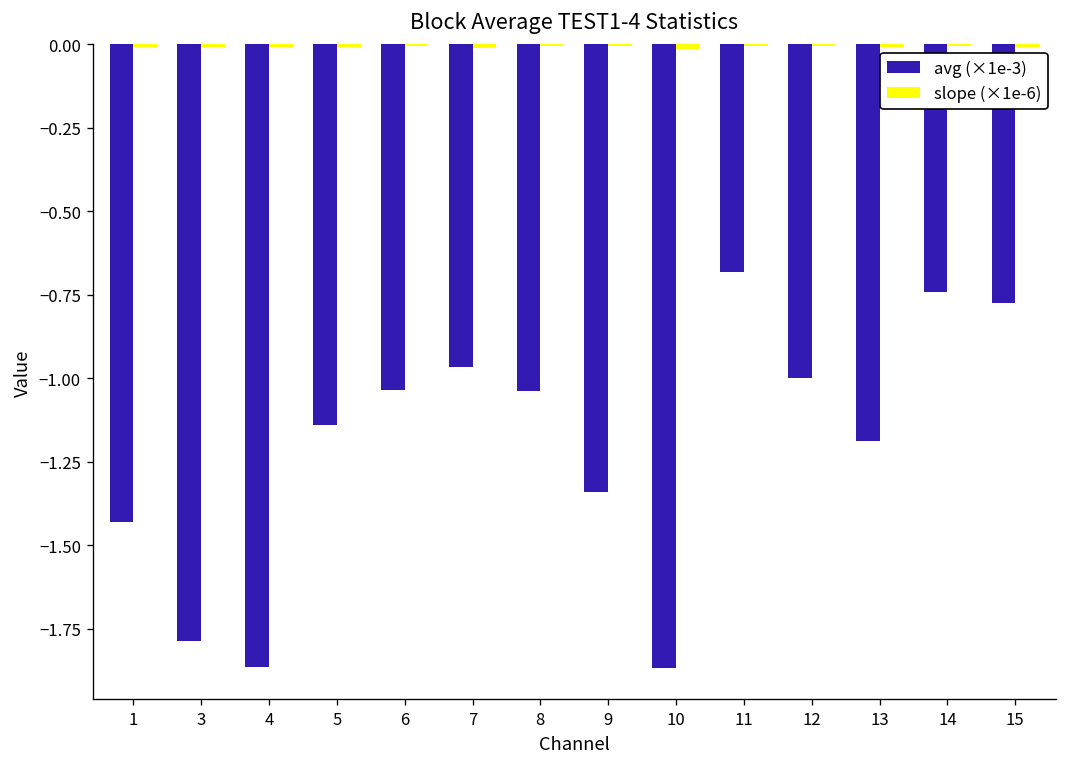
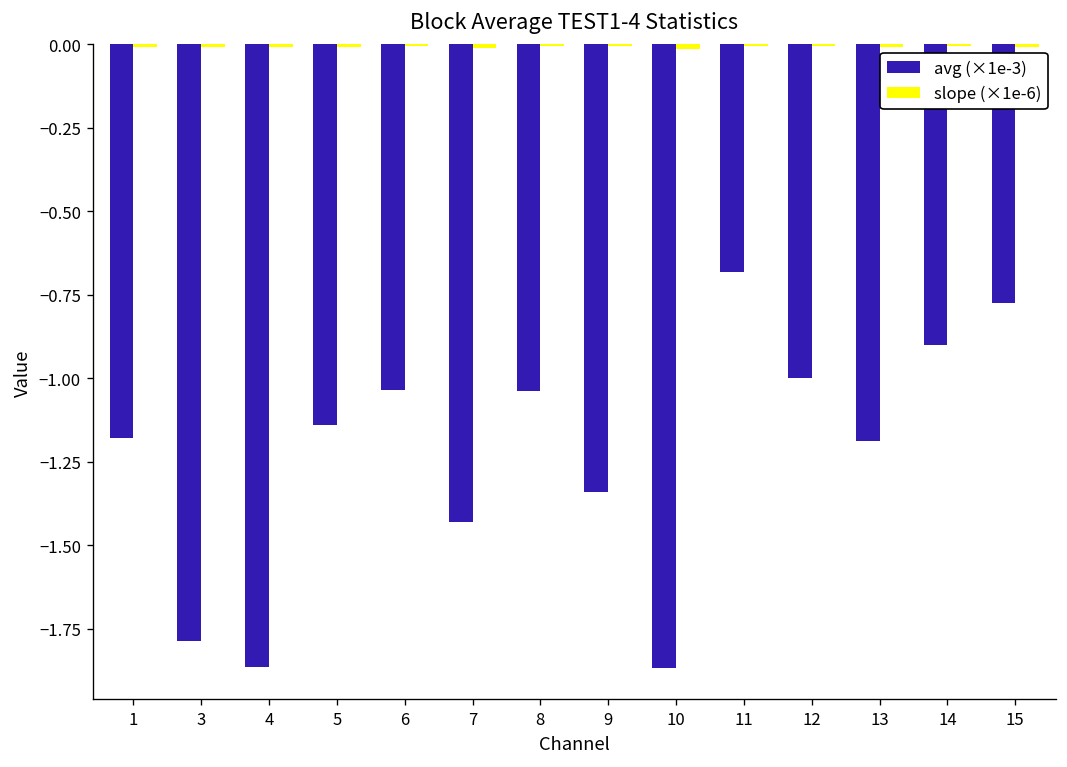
avg (×1e-3), 1: -1.43 -> -1.18
avg (×1e-3), 7: -0.97 -> -1.43
avg (×1e-3), 14: -0.74 -> -0.90
